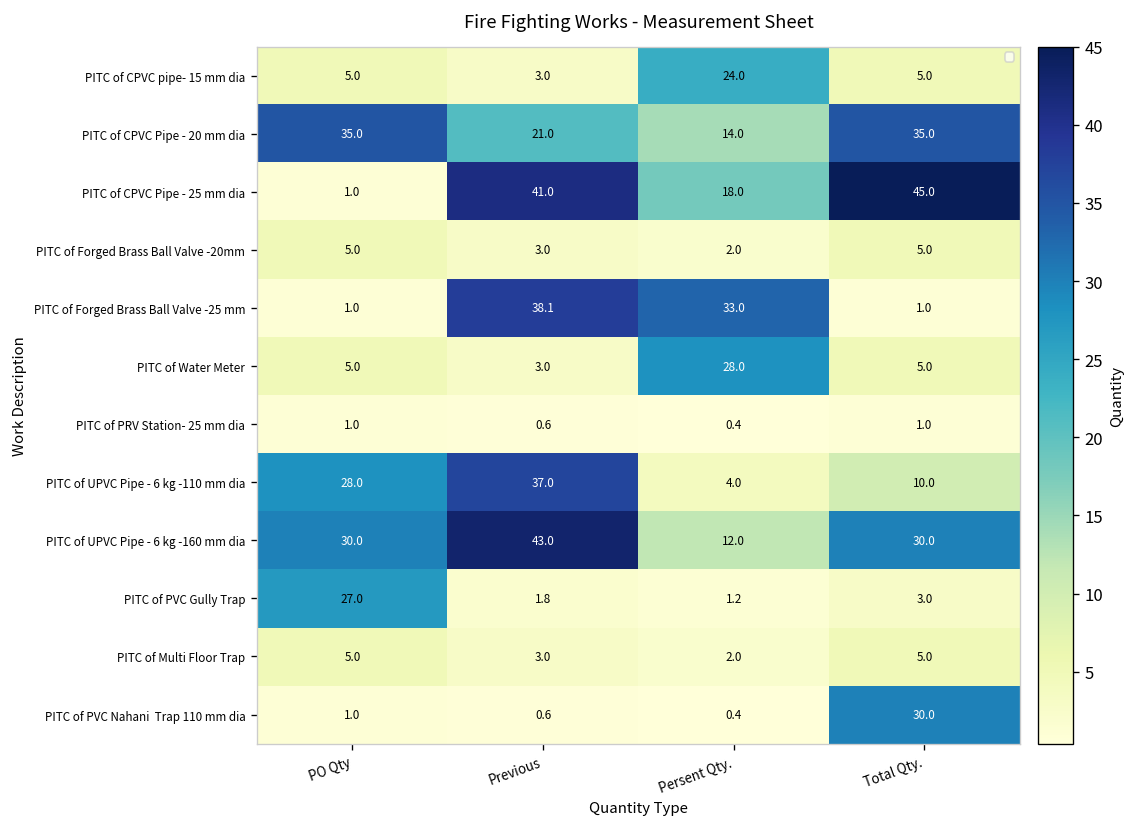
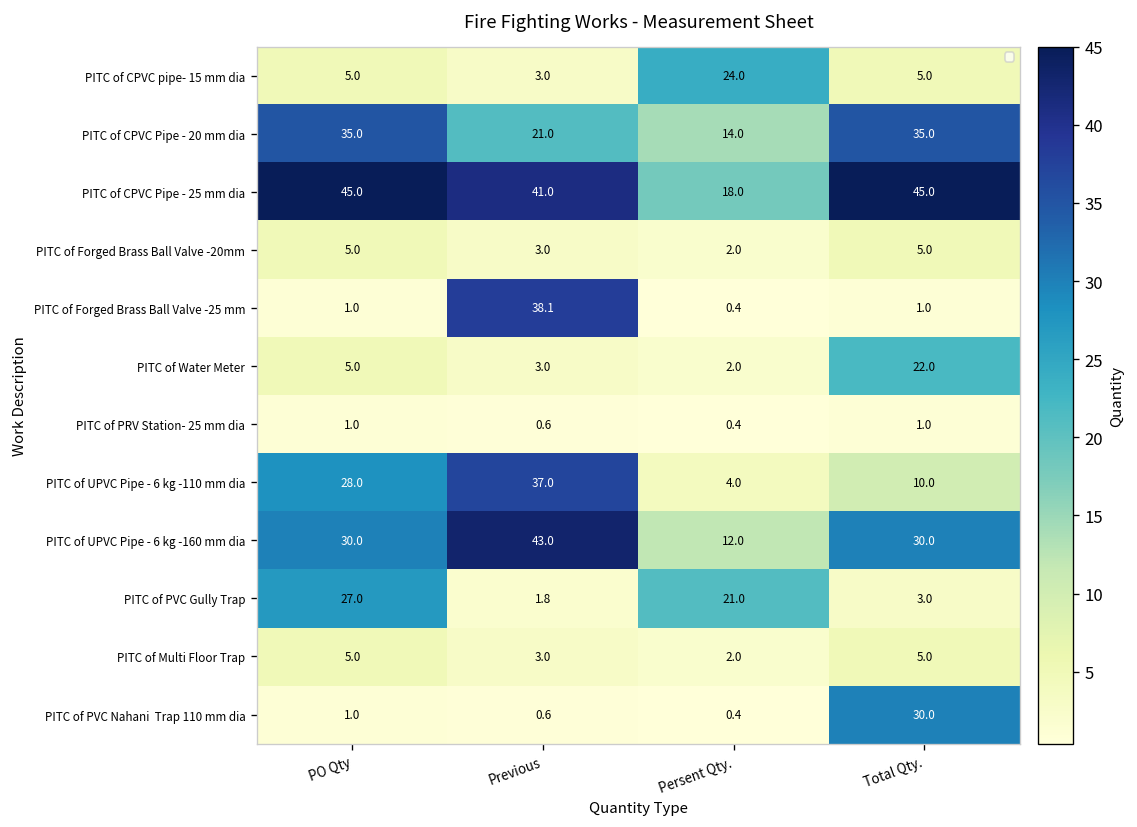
PITC of CPVC Pipe - 25 mm dia, PO Qty: 1.0 -> 45.0
PITC of Forged Brass Ball Valve -25 mm, Persent Qty.: 33.0 -> 0.4
PITC of Water Meter, Persent Qty.: 28.0 -> 2.0
PITC of Water Meter, Total Qty.: 5.0 -> 22.0
PITC of PVC Gully Trap, Persent Qty.: 1.2 -> 21.0
